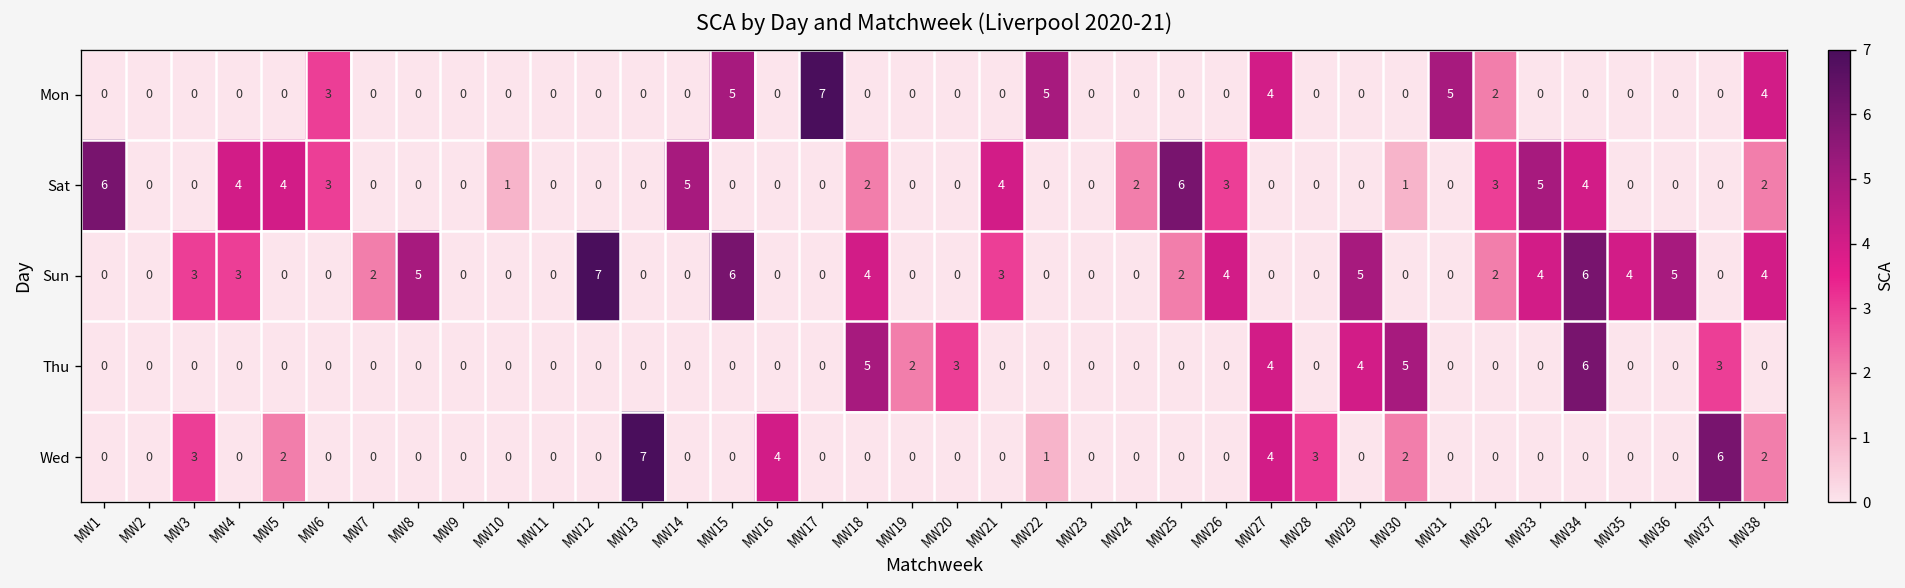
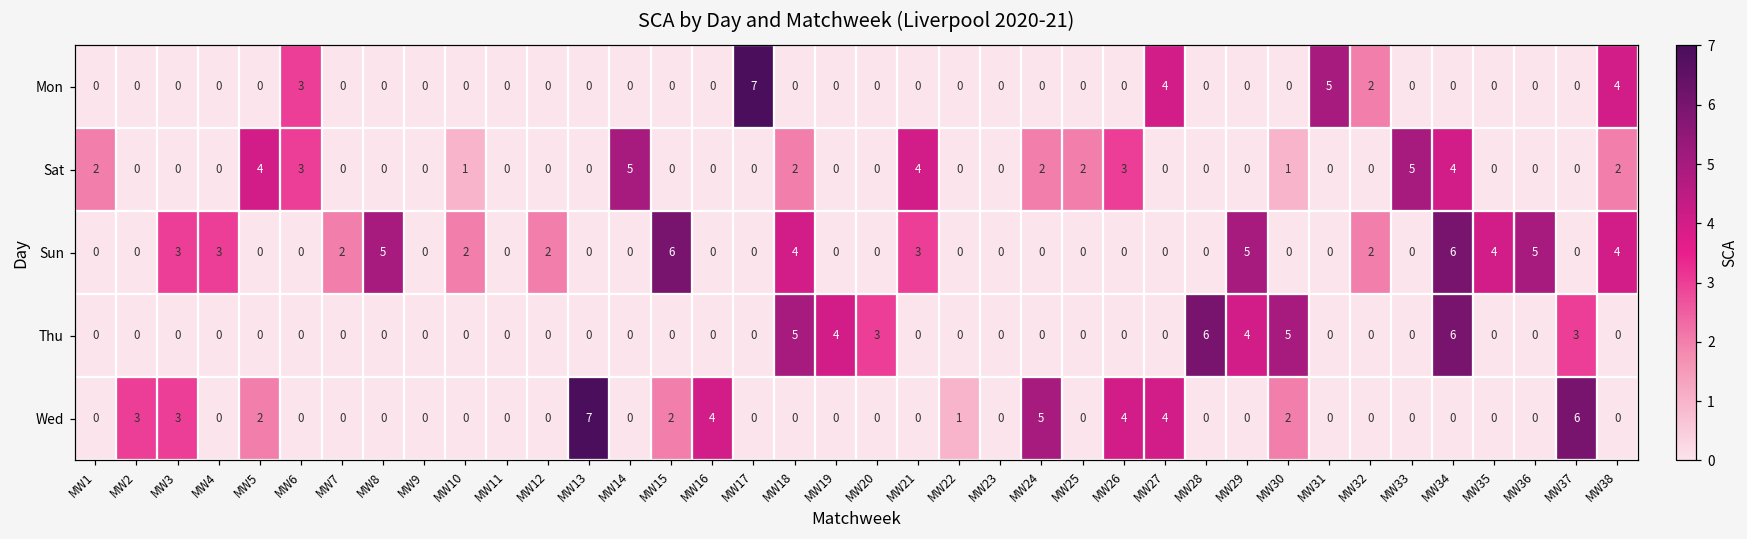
Mon, MW15: 5 -> 0
Mon, MW22: 5 -> 0
Sat, MW1: 6 -> 2
Sat, MW4: 4 -> 0
Sat, MW25: 6 -> 2
Sat, MW32: 3 -> 0
Sun, MW10: 0 -> 2
Sun, MW12: 7 -> 2
Sun, MW25: 2 -> 0
Sun, MW26: 4 -> 0
Sun, MW33: 4 -> 0
Thu, MW19: 2 -> 4
Thu, MW27: 4 -> 0
Thu, MW28: 0 -> 6
Wed, MW2: 0 -> 3
Wed, MW15: 0 -> 2
Wed, MW24: 0 -> 5
Wed, MW26: 0 -> 4
Wed, MW28: 3 -> 0
Wed, MW38: 2 -> 0
